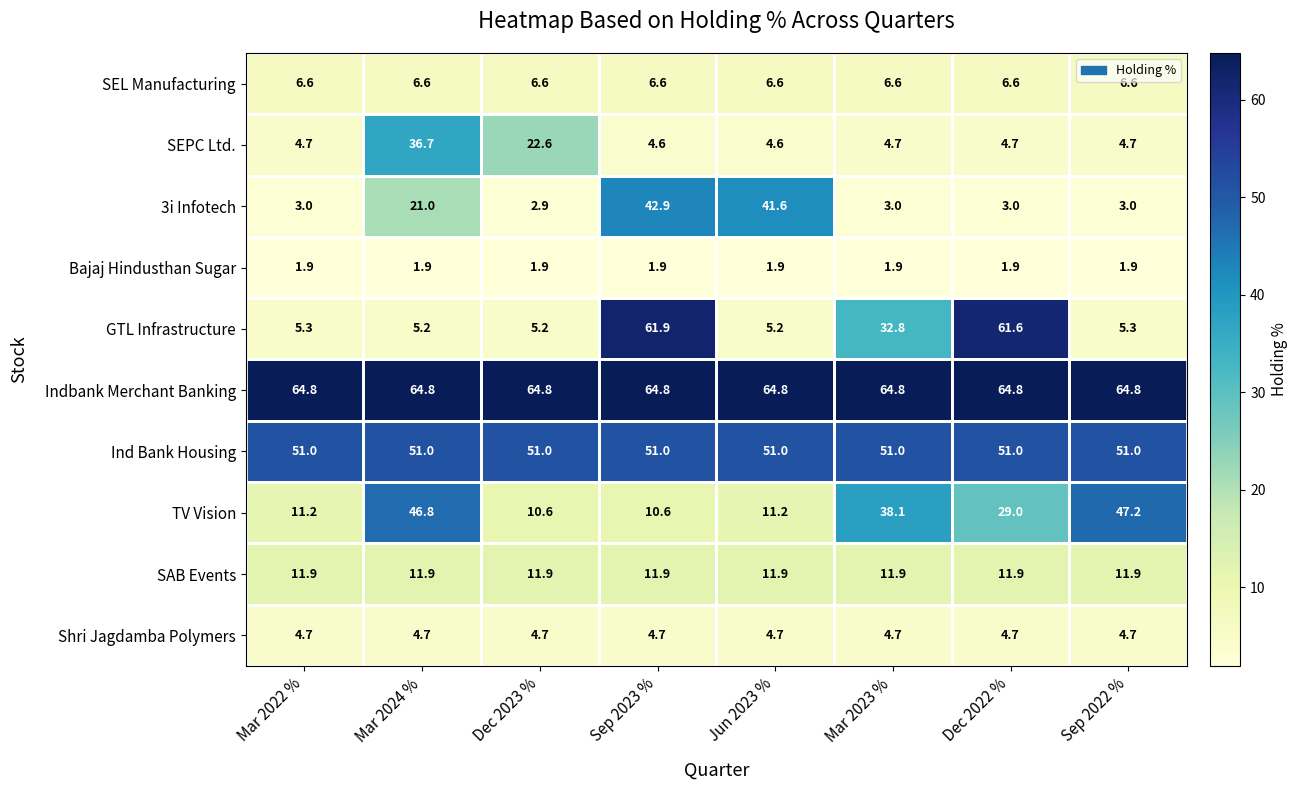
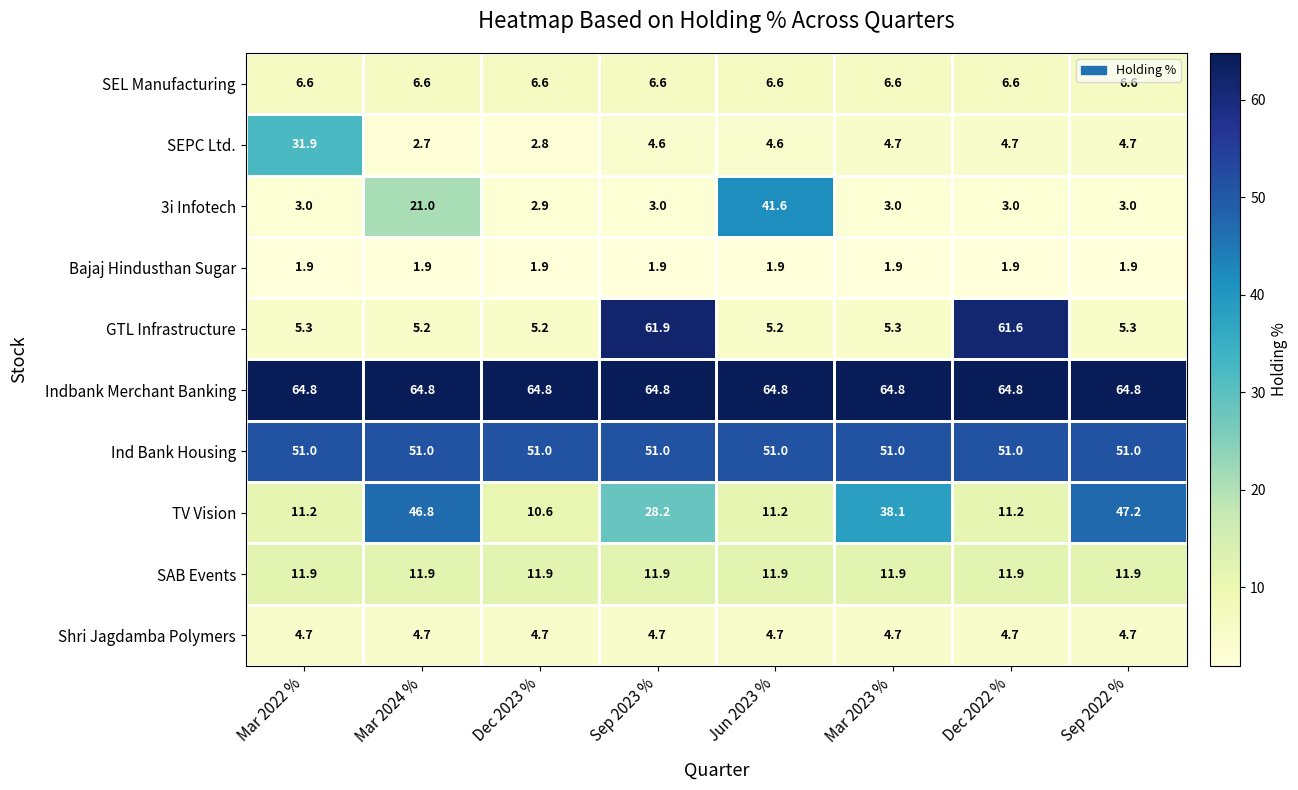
SEPC Ltd., Mar 2022 %: 4.7 -> 31.9
SEPC Ltd., Mar 2024 %: 36.7 -> 2.7
SEPC Ltd., Dec 2023 %: 22.6 -> 2.8
3i Infotech, Sep 2023 %: 42.9 -> 3.0
GTL Infrastructure, Mar 2023 %: 32.8 -> 5.3
TV Vision, Sep 2023 %: 10.6 -> 28.2
TV Vision, Dec 2022 %: 29.0 -> 11.2
